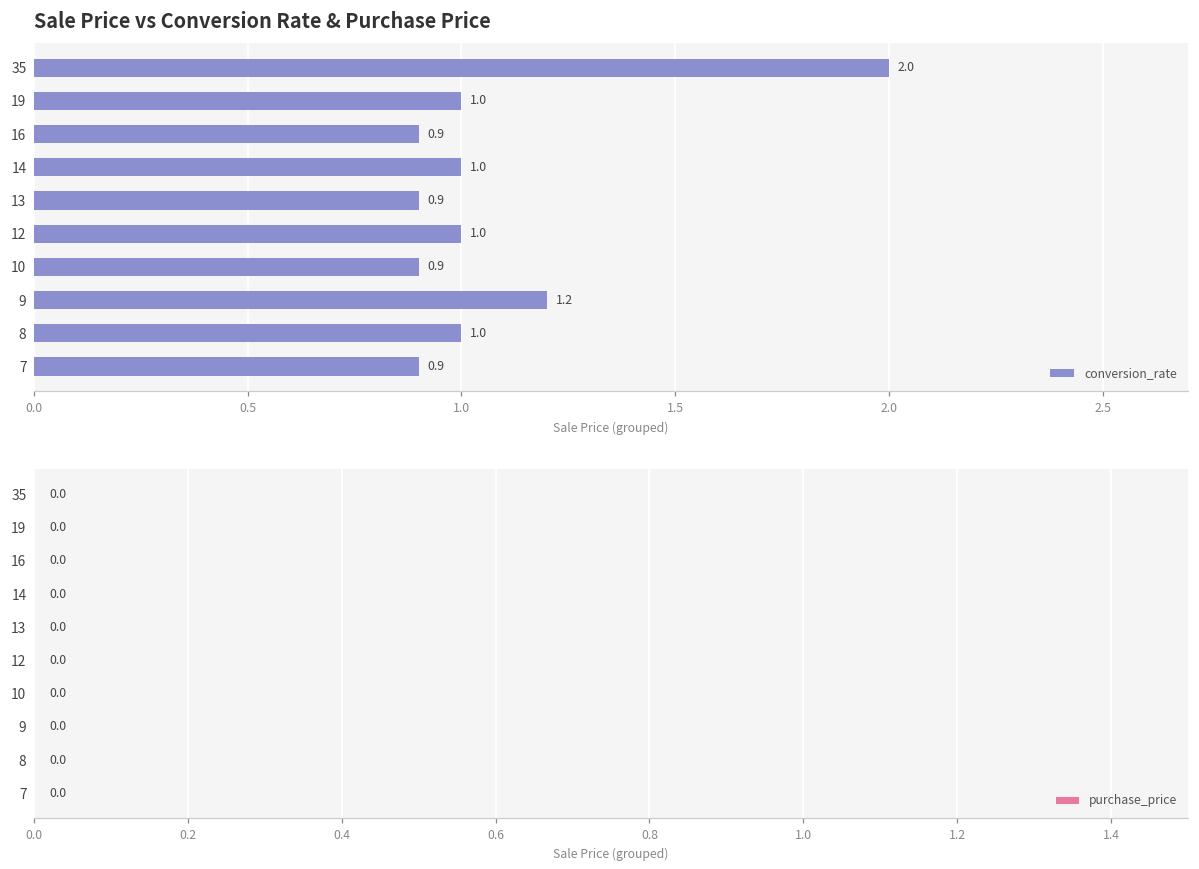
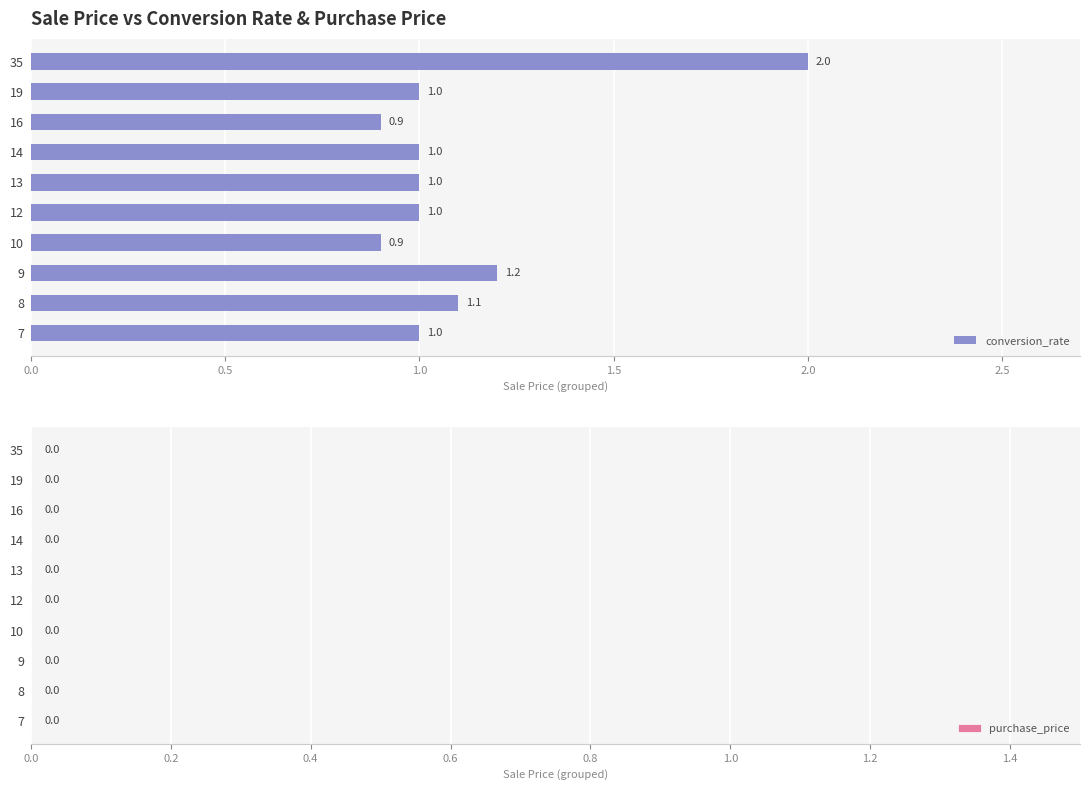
Sale Price vs Conversion Rate & Purchase Price, 13: 0.9 -> 1.0
Sale Price vs Conversion Rate & Purchase Price, 8: 1.0 -> 1.1
Sale Price vs Conversion Rate & Purchase Price, 7: 0.9 -> 1.0
